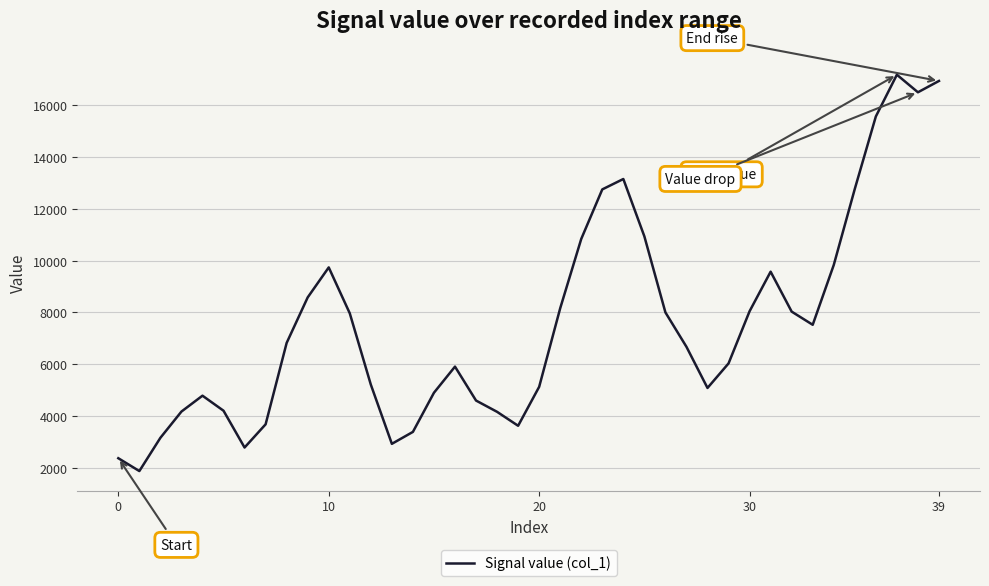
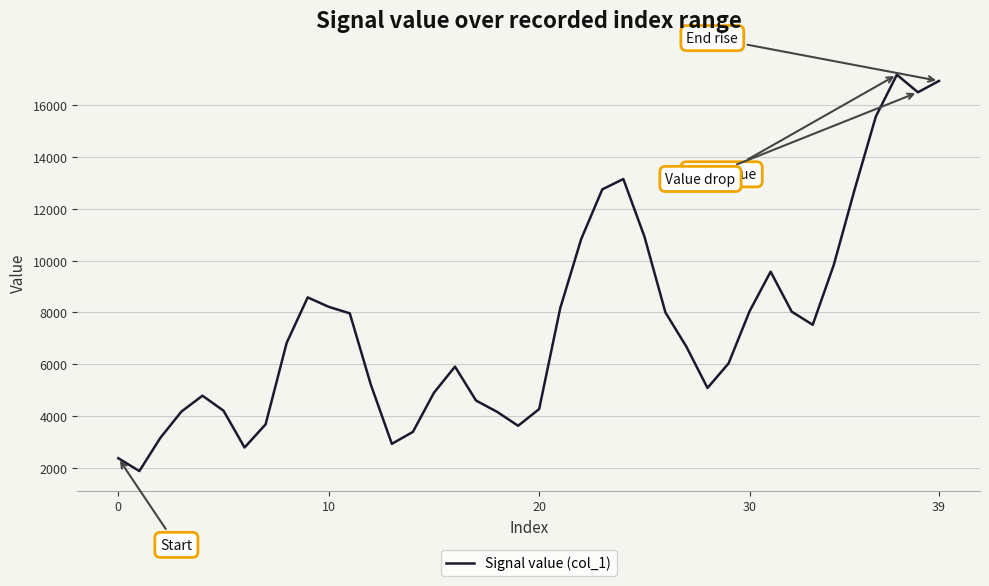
10: 9700 -> 8200
20: 5100 -> 4300
